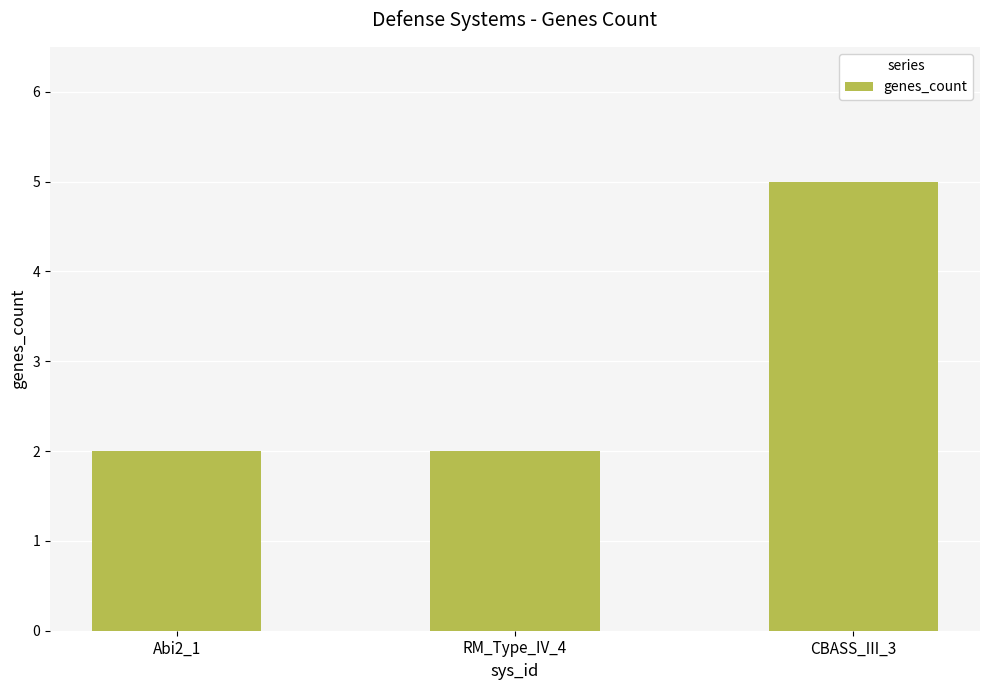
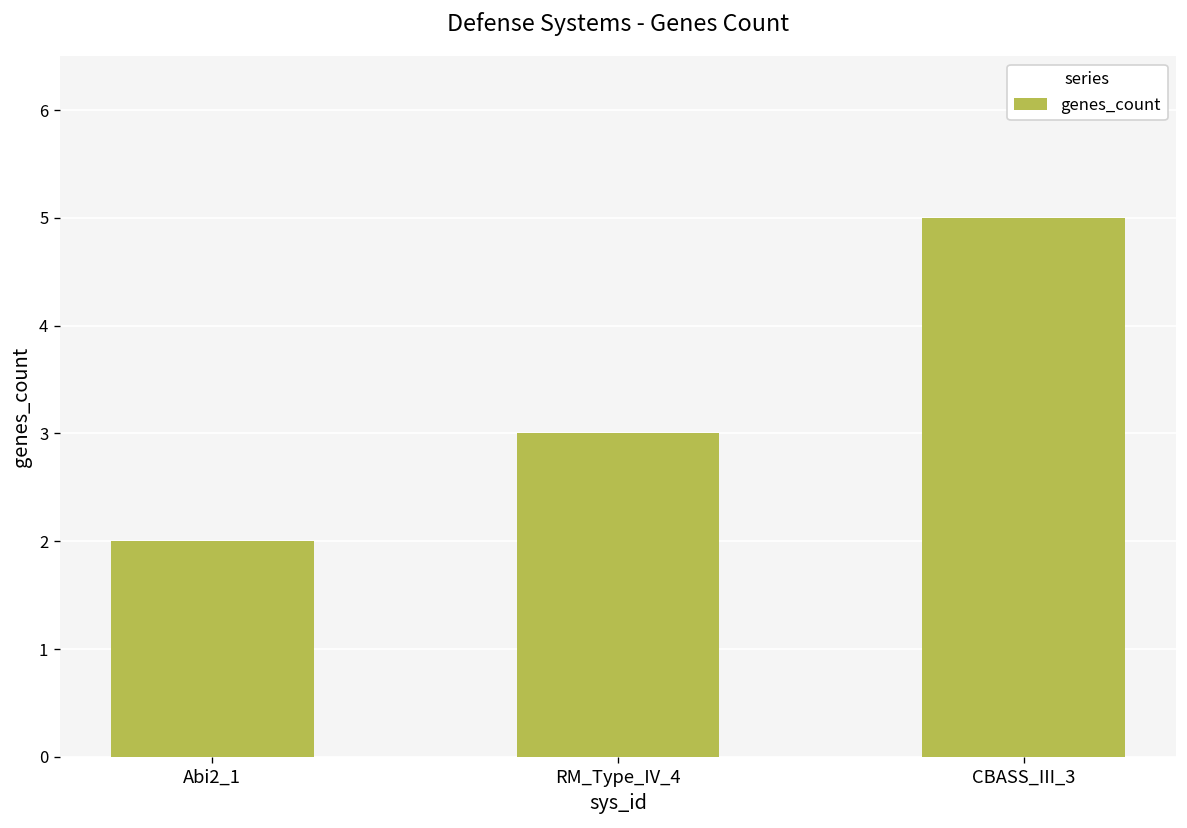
RM_Type_IV_4: 2 -> 3
